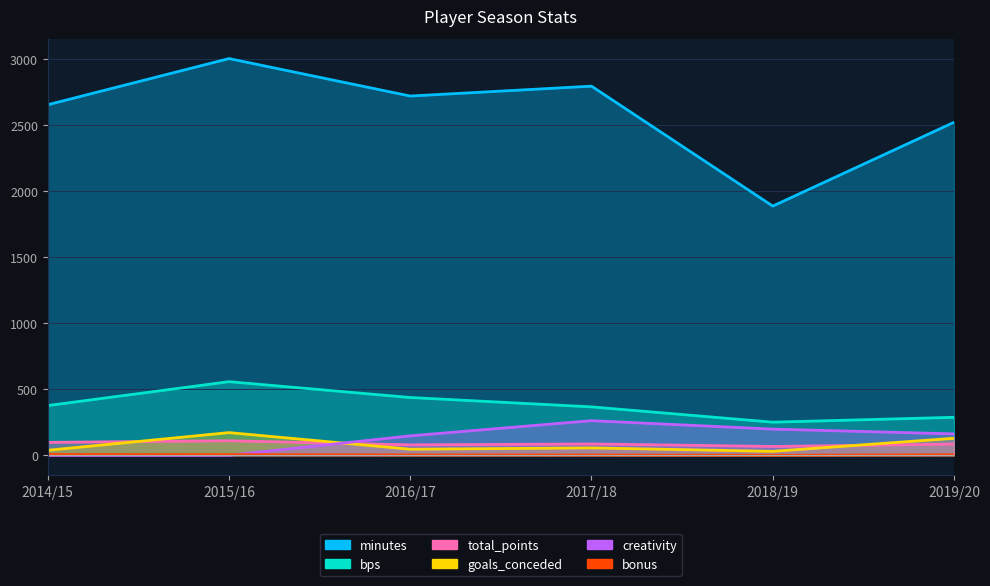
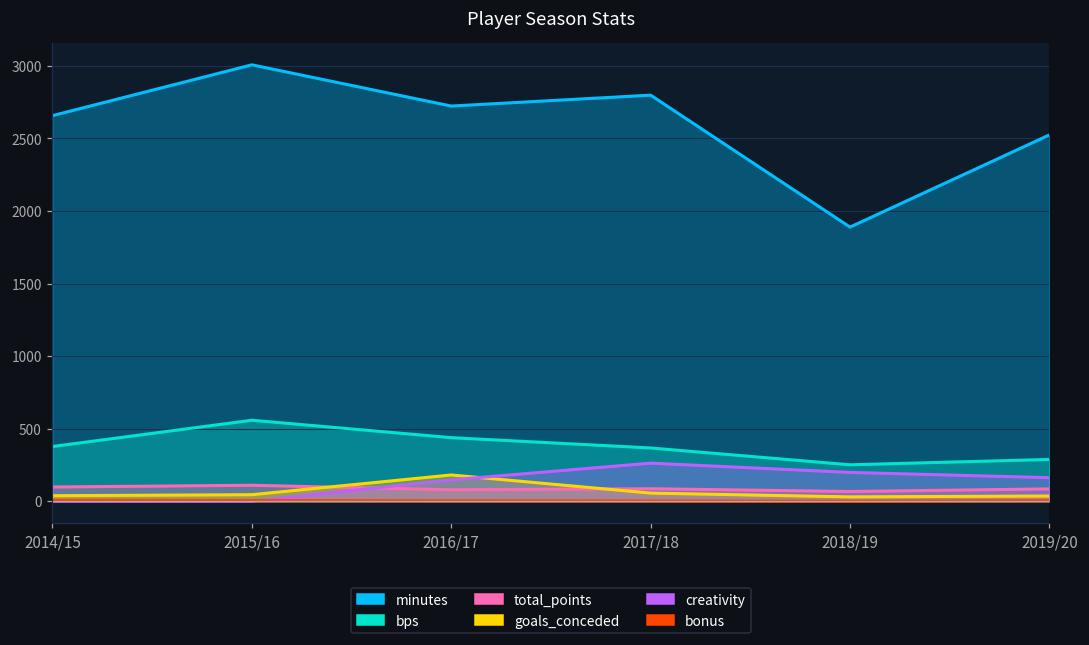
goals_conceded, 2015/16: 170 -> 50
goals_conceded, 2016/17: 50 -> 180
goals_conceded, 2019/20: 130 -> 40
